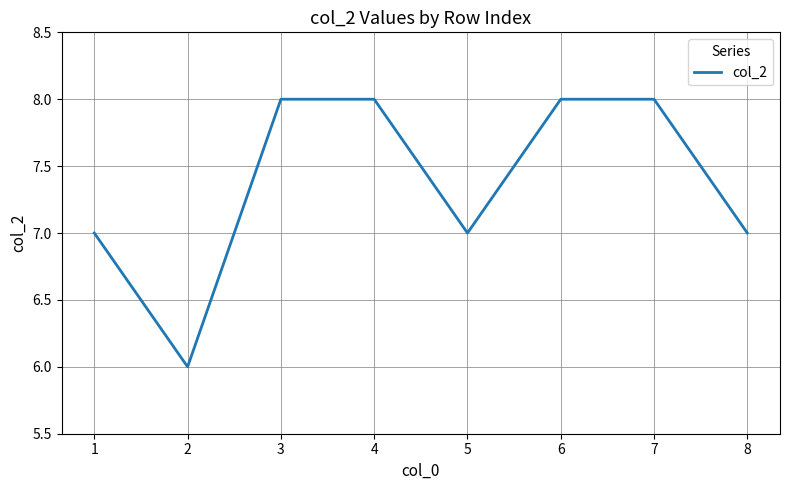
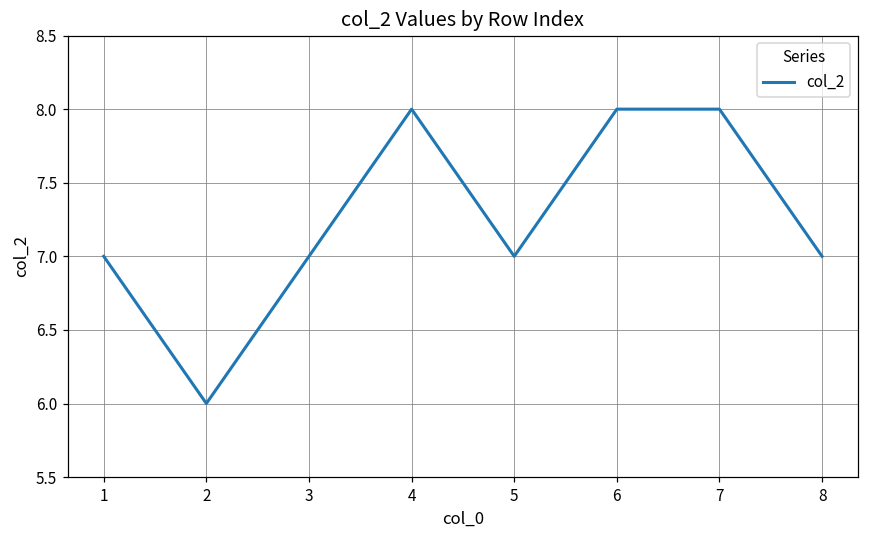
3: 8 -> 7
